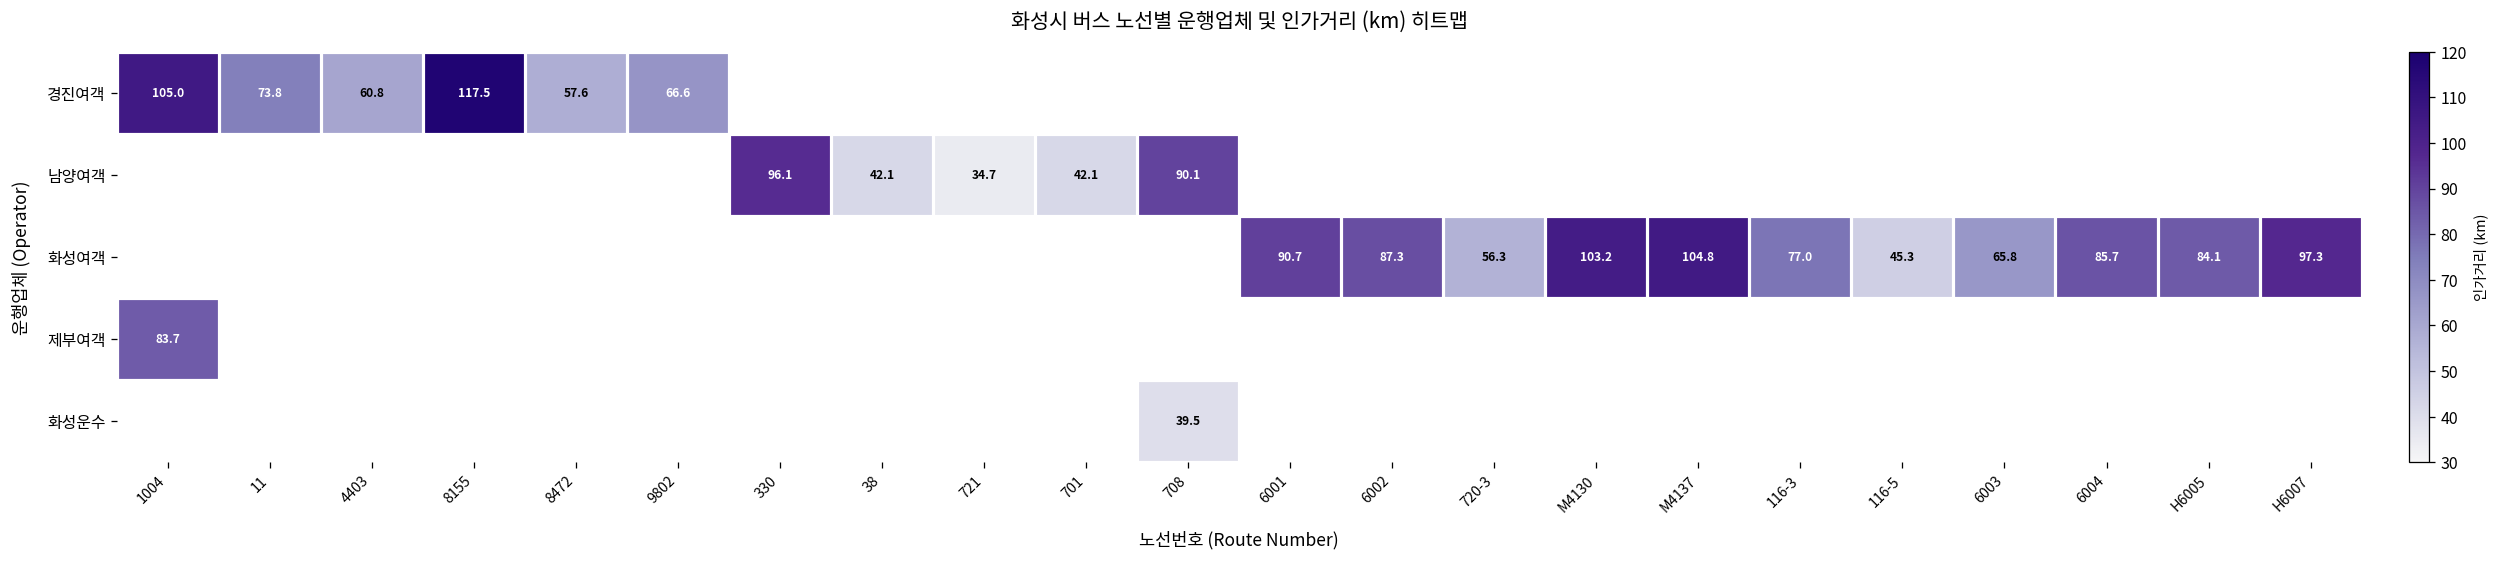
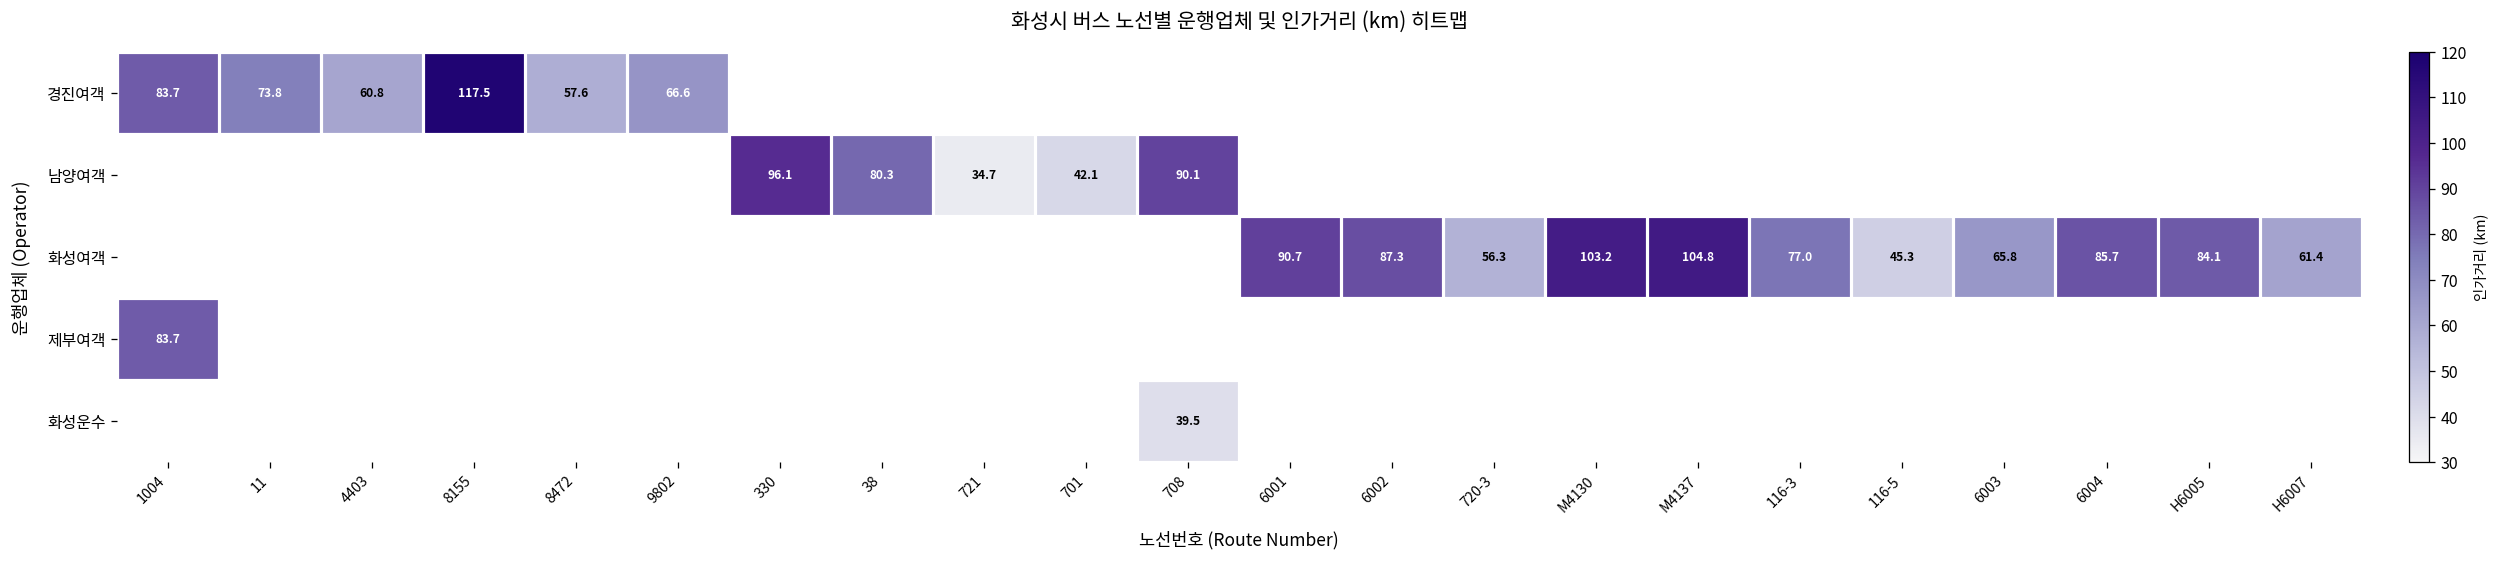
경진여객, 1004: 105.0 -> 83.7
남양여객, 38: 42.1 -> 80.3
화성여객, H6007: 97.3 -> 61.4
